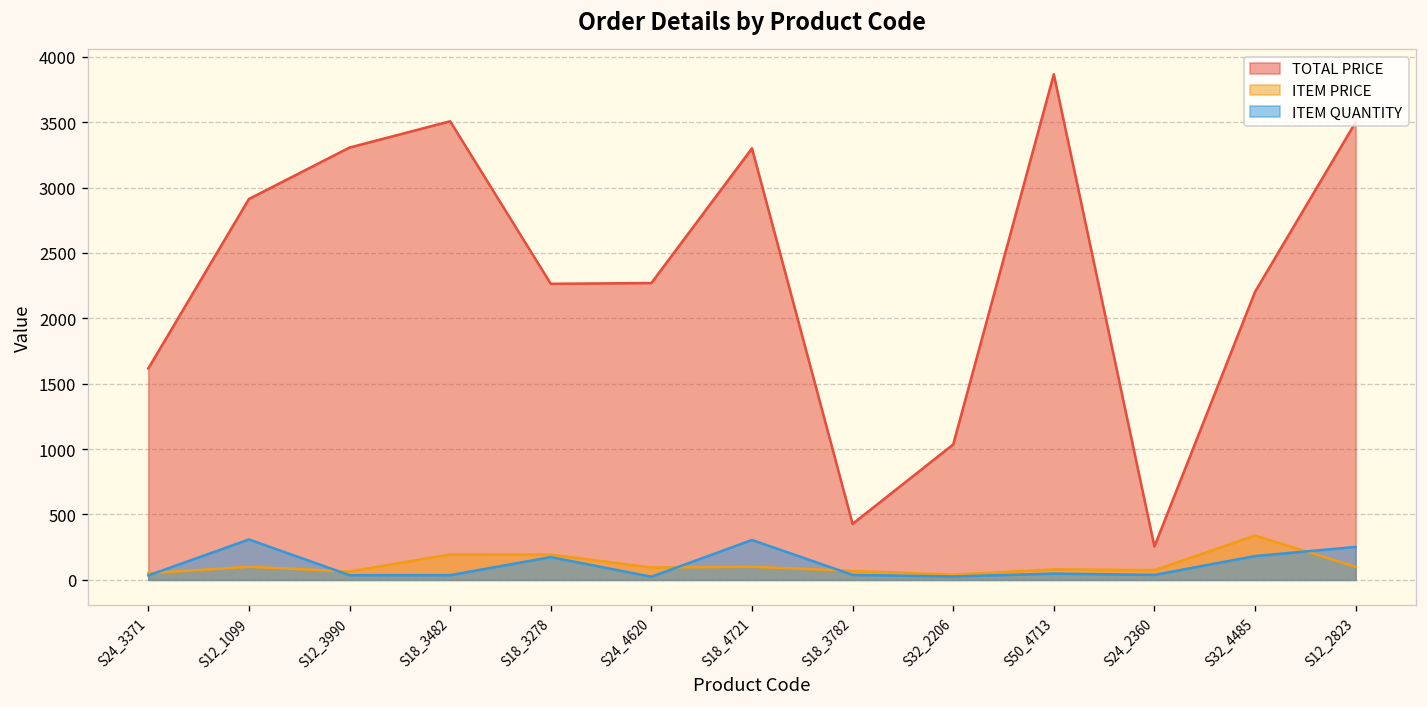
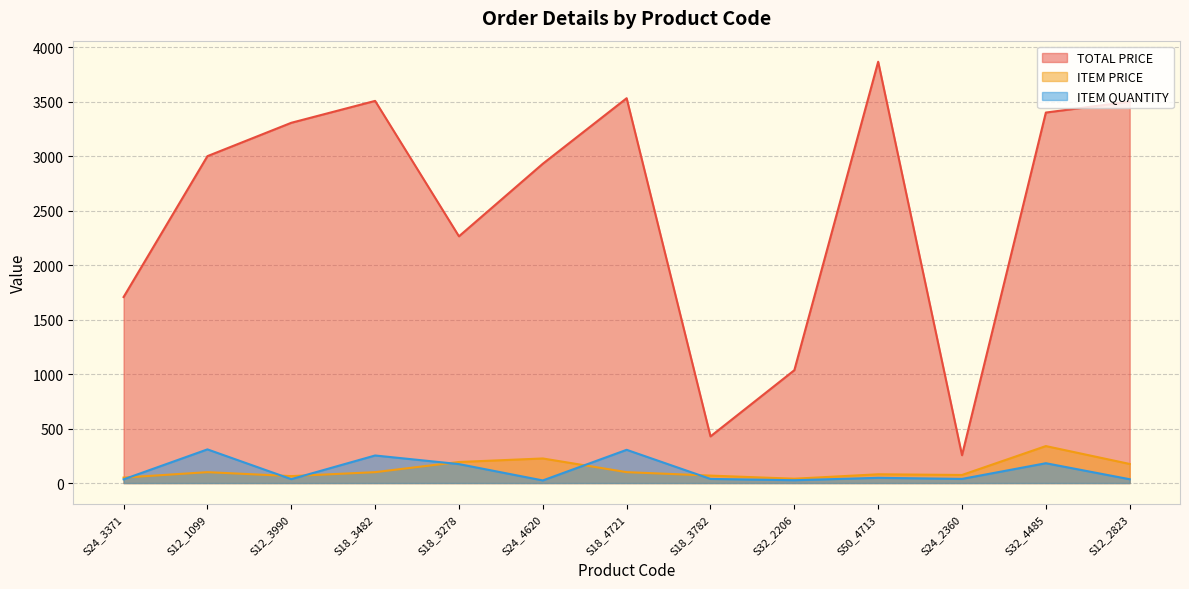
TOTAL PRICE, S24_3371: 1620 -> 1710
TOTAL PRICE, S12_1099: 2910 -> 3000
ITEM PRICE, S18_3482: 190 -> 100
ITEM QUANTITY, S18_3482: 40 -> 250
TOTAL PRICE, S24_4620: 2270 -> 2930
ITEM PRICE, S24_4620: 90 -> 230
TOTAL PRICE, S18_4721: 3300 -> 3530
TOTAL PRICE, S32_4485: 2200 -> 3400
ITEM PRICE, S12_2823: 100 -> 180
ITEM QUANTITY, S12_2823: 250 -> 40
